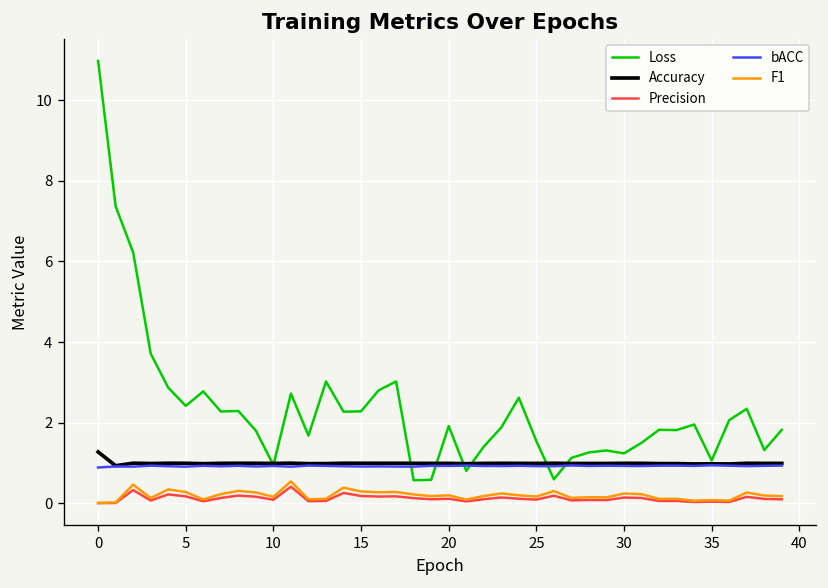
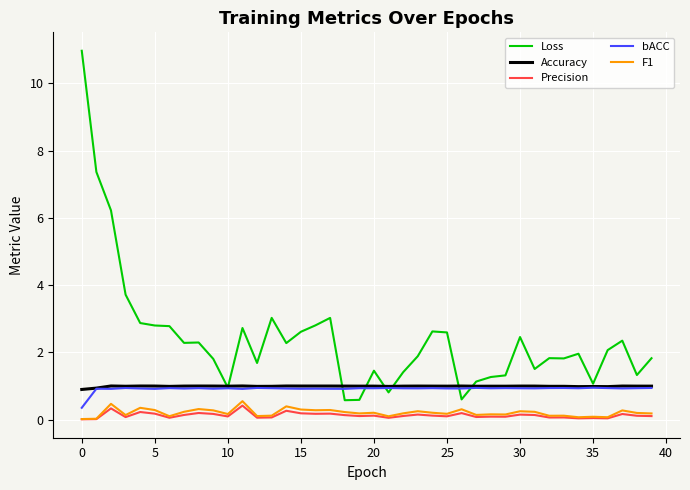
Accuracy, 0: 1.3 -> 0.9
bACC, 0: 0.9 -> 0.3
Loss, 5: 2.4 -> 2.8
Loss, 15: 2.3 -> 2.6
Loss, 20: 1.9 -> 1.5
Loss, 25: 1.5 -> 2.6
Loss, 30: 1.2 -> 2.5
